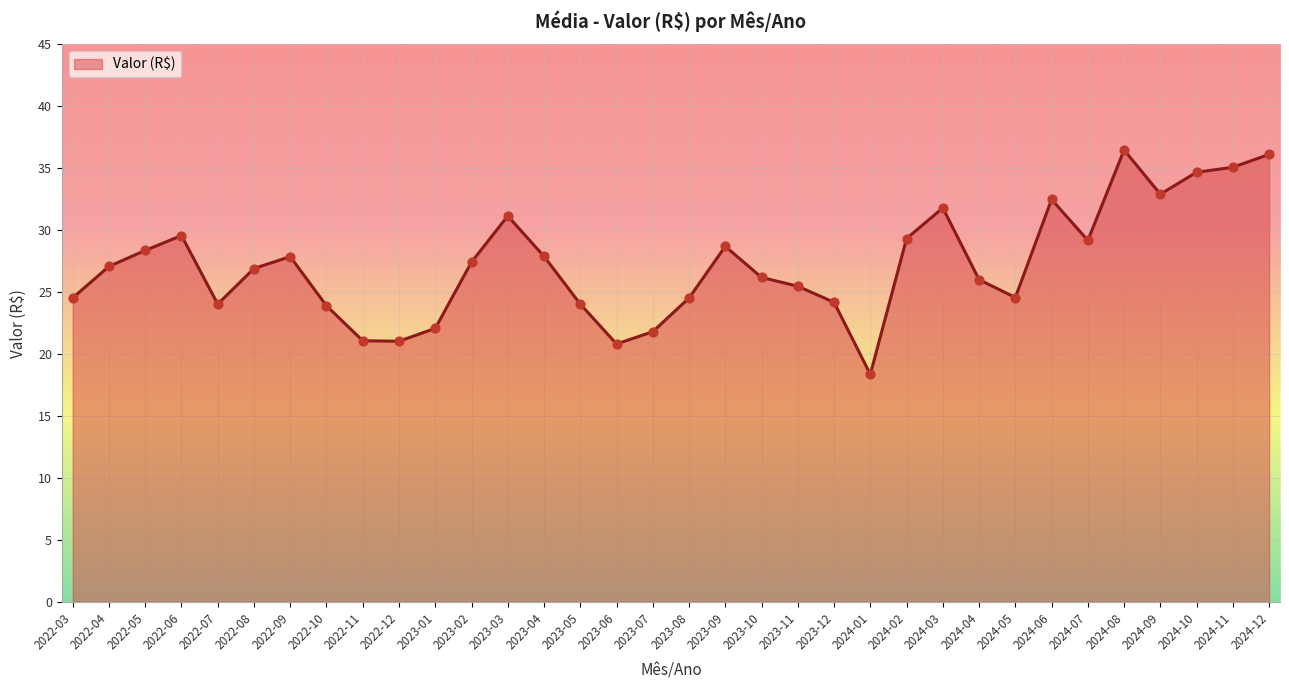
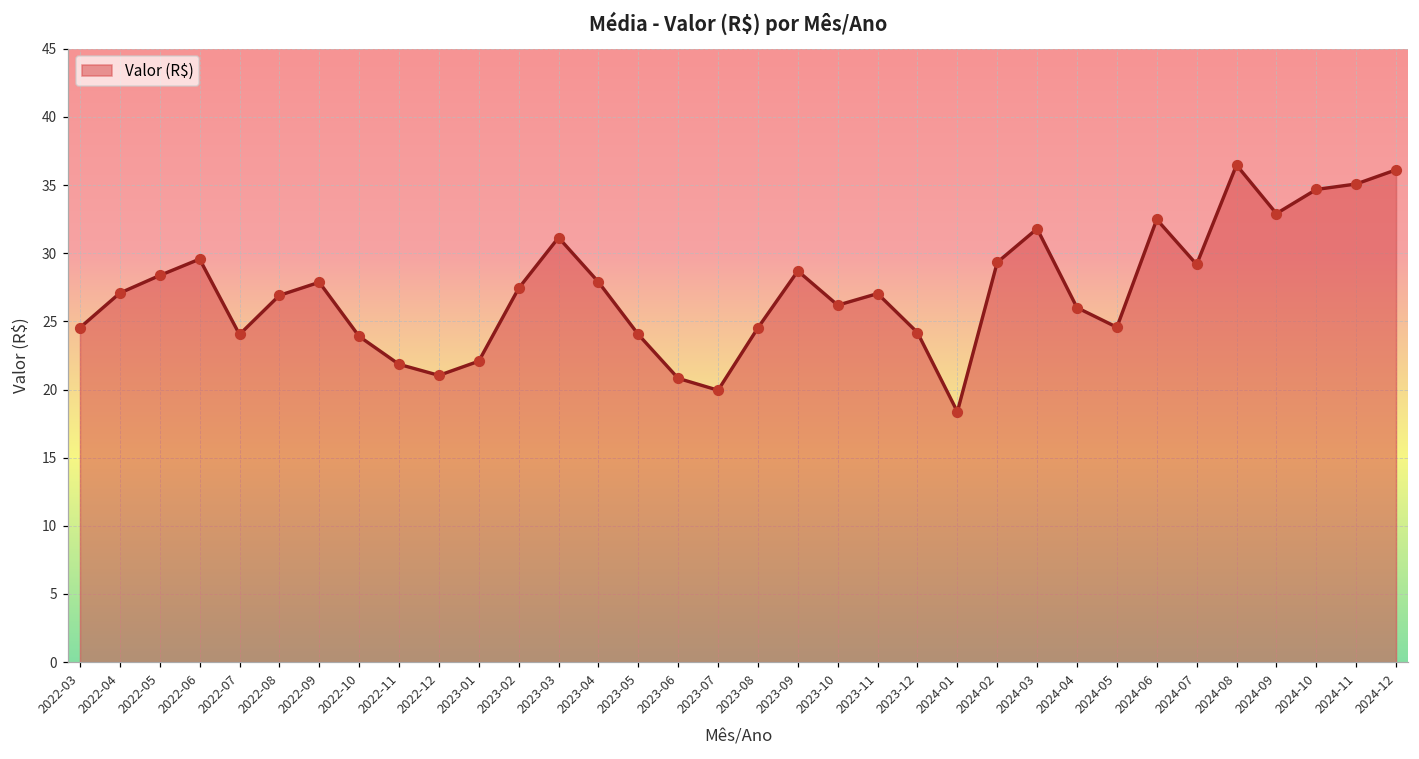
2022-11: 21.1 -> 21.9
2023-07: 21.8 -> 20.0
2023-11: 25.5 -> 27.0
